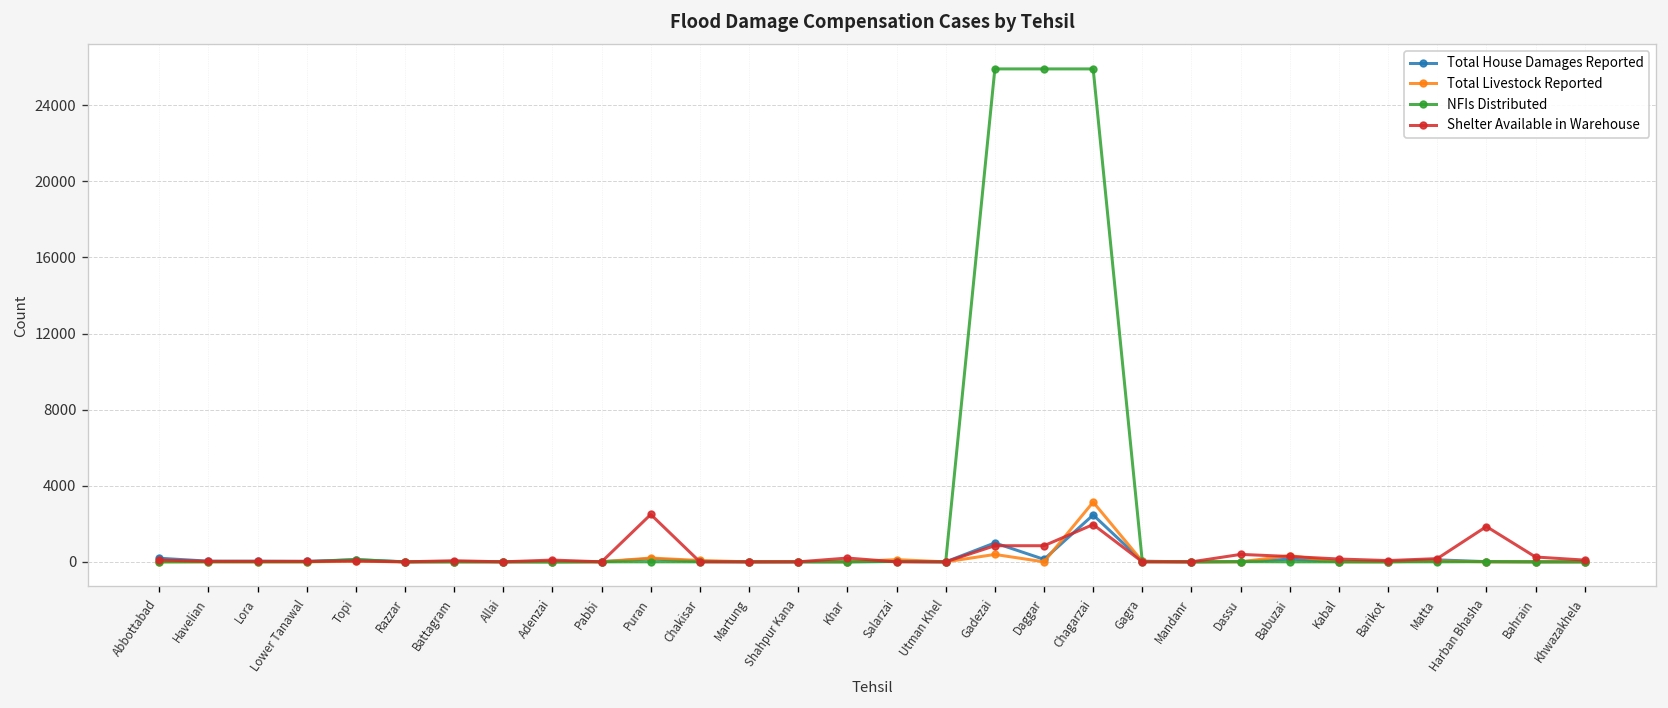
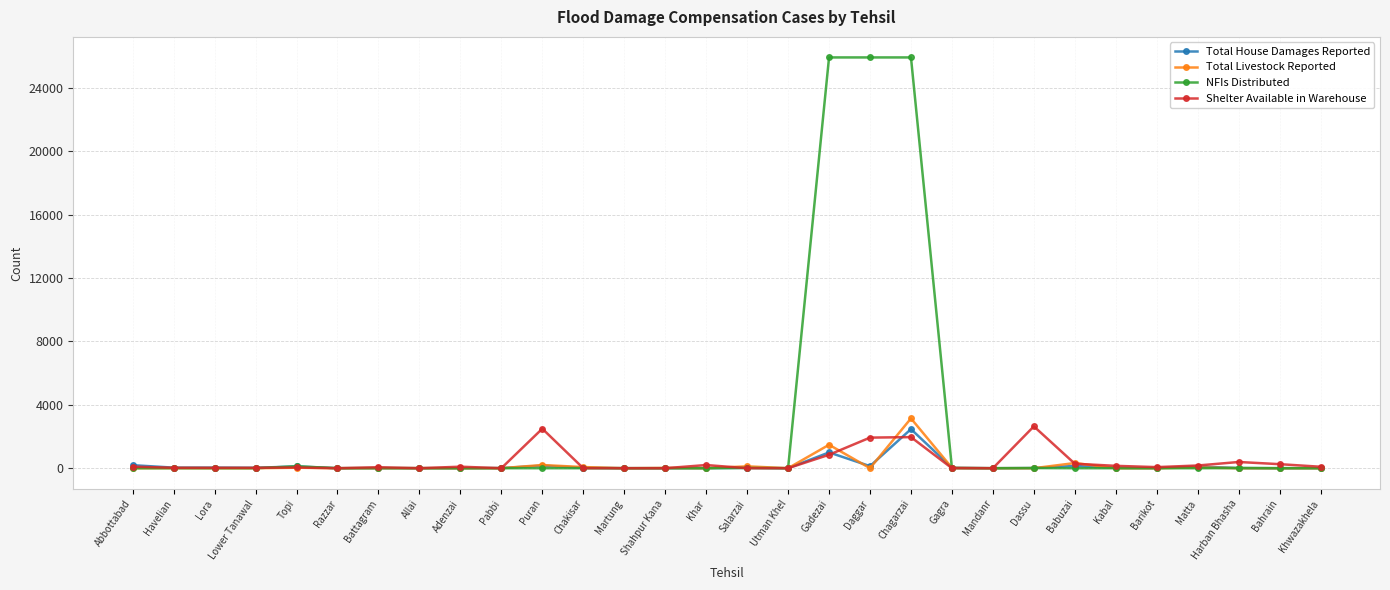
Total Livestock Reported, Gadezai: 400 -> 1500
Shelter Available in Warehouse, Daggar: 800 -> 1900
Shelter Available in Warehouse, Dassu: 400 -> 2600
Shelter Available in Warehouse, Harban Bhasha: 1900 -> 400
